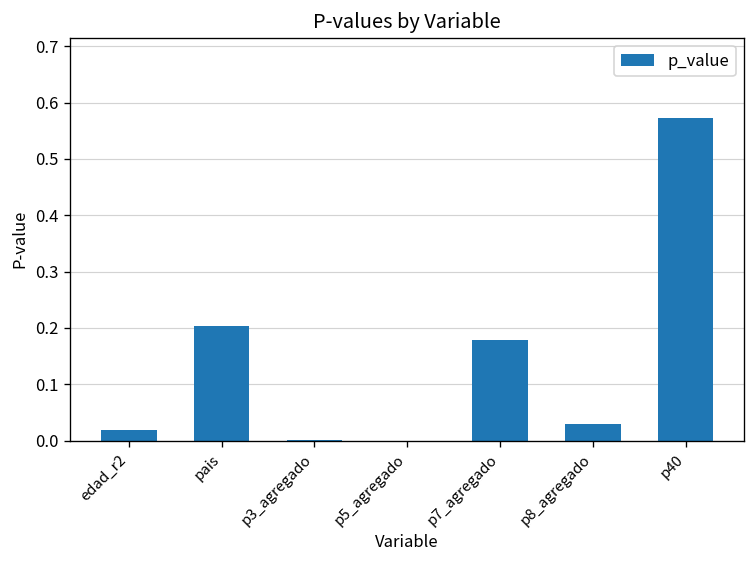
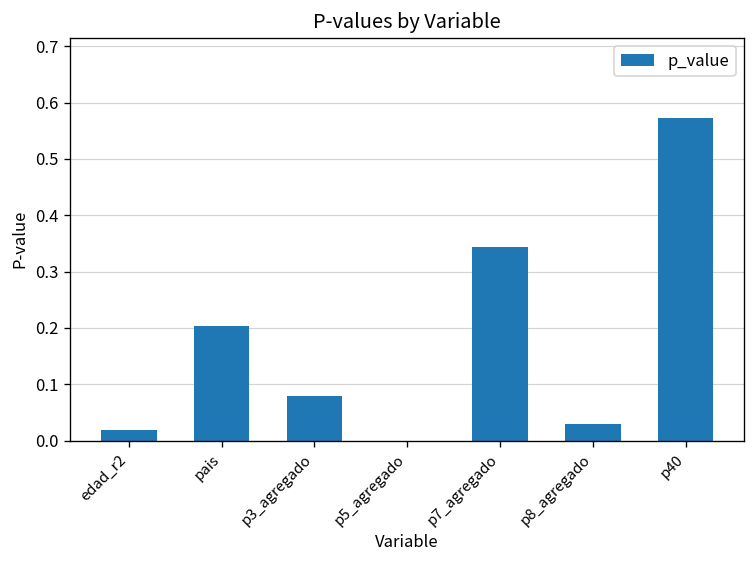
p3_agregado: 0.00 -> 0.08
p7_agregado: 0.18 -> 0.34
